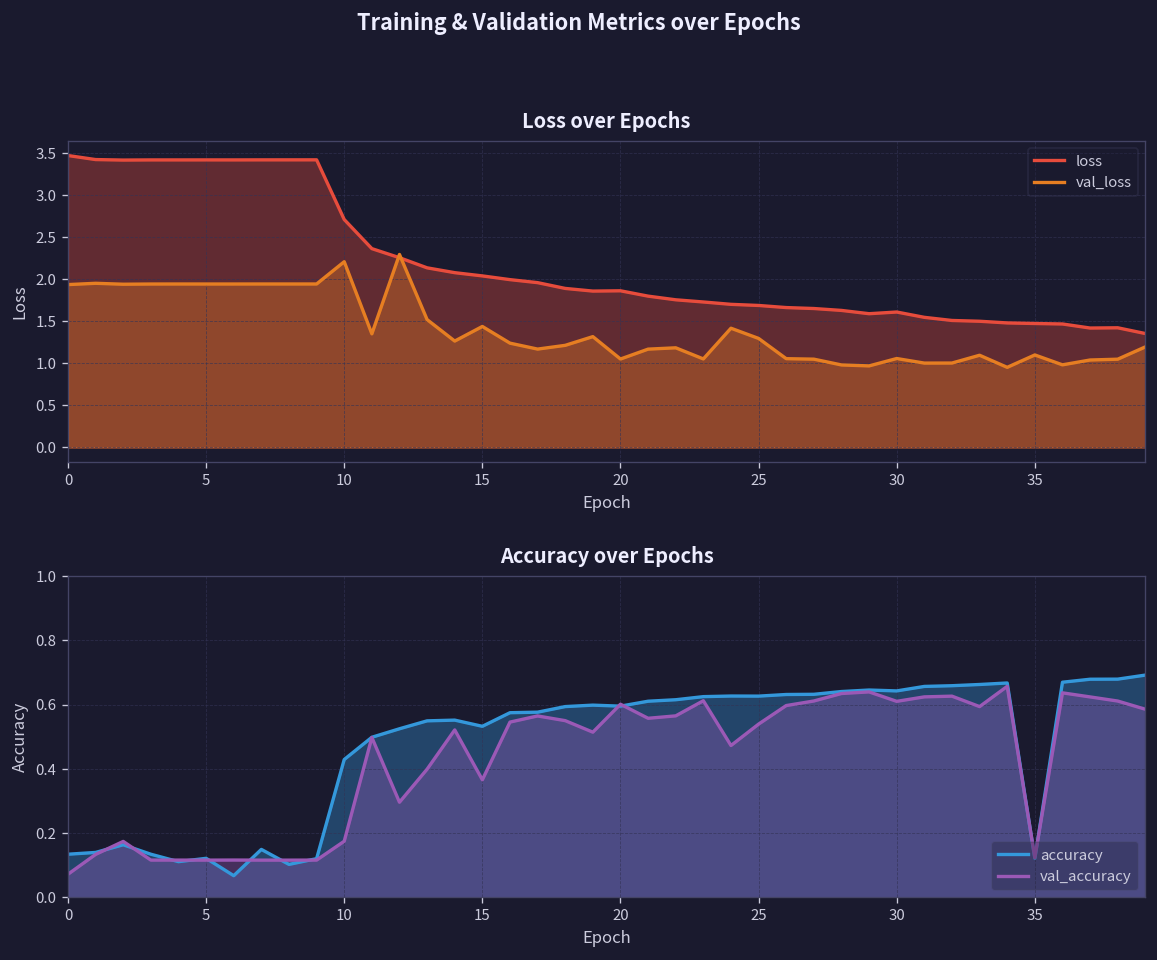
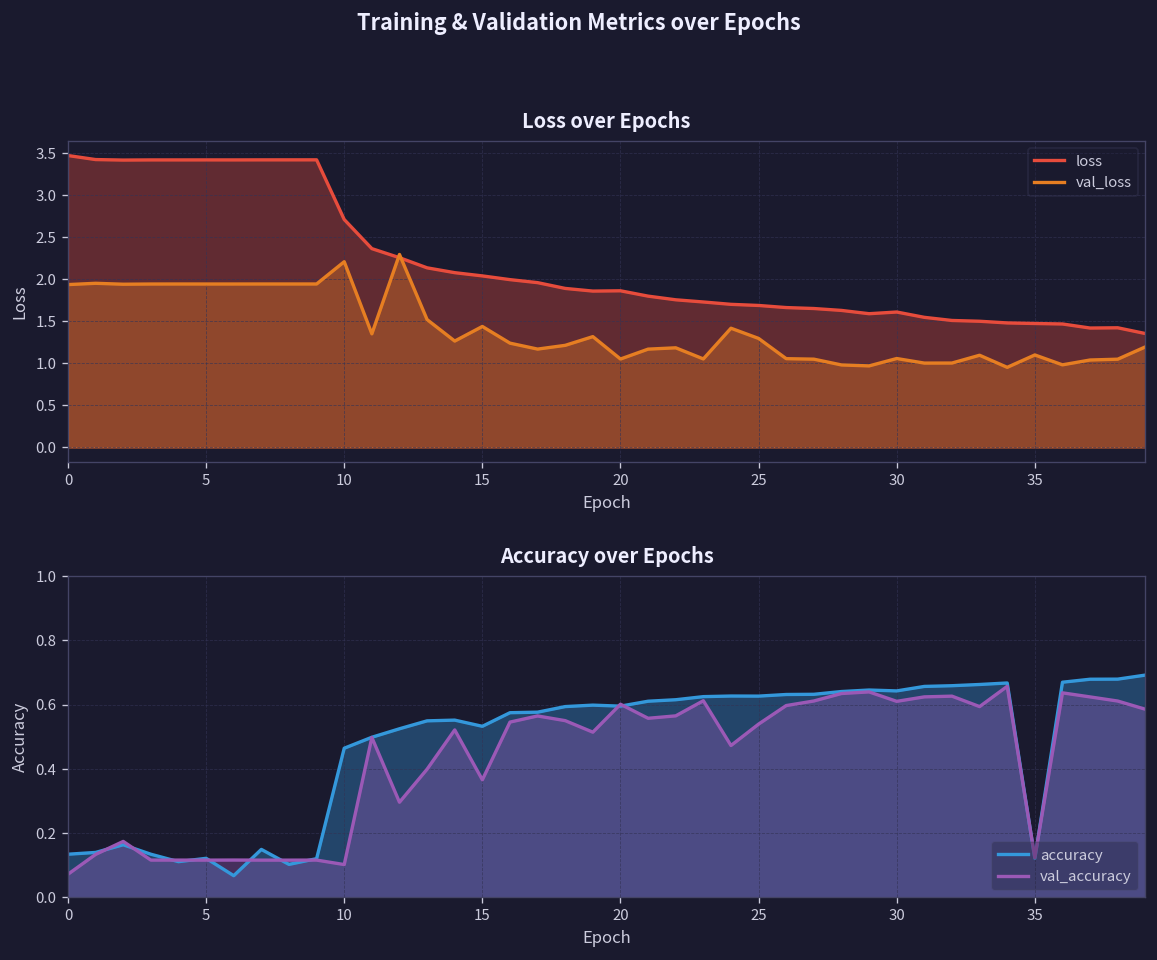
Accuracy over Epochs, accuracy, 10: 0.43 -> 0.46
Accuracy over Epochs, val_accuracy, 10: 0.17 -> 0.10
